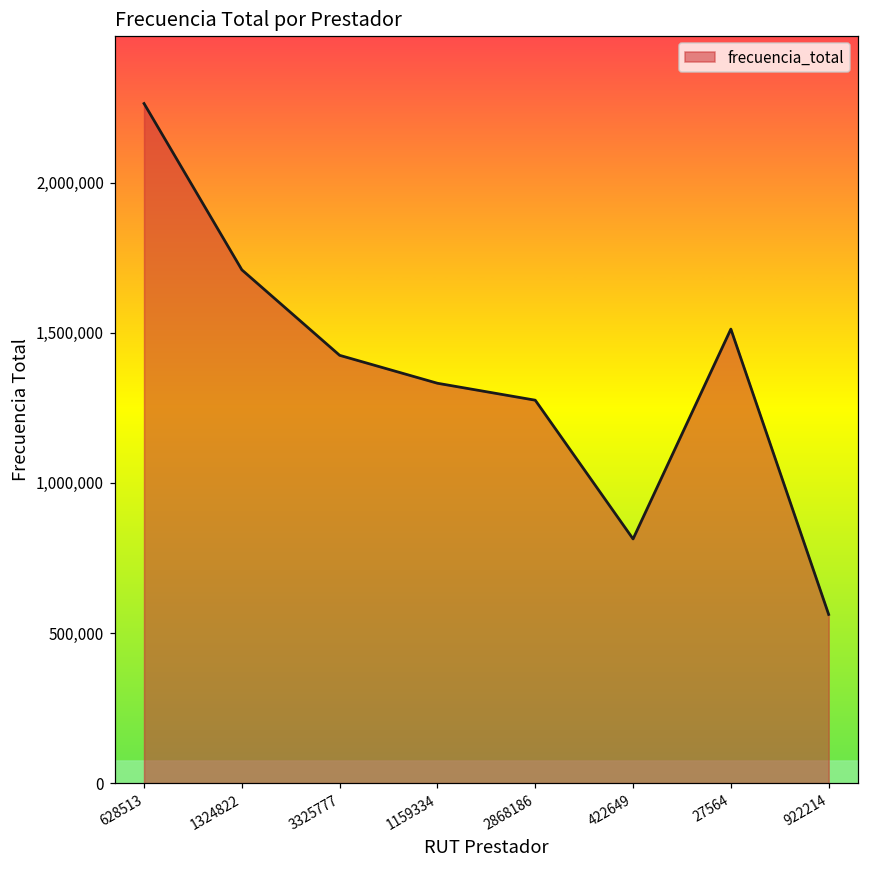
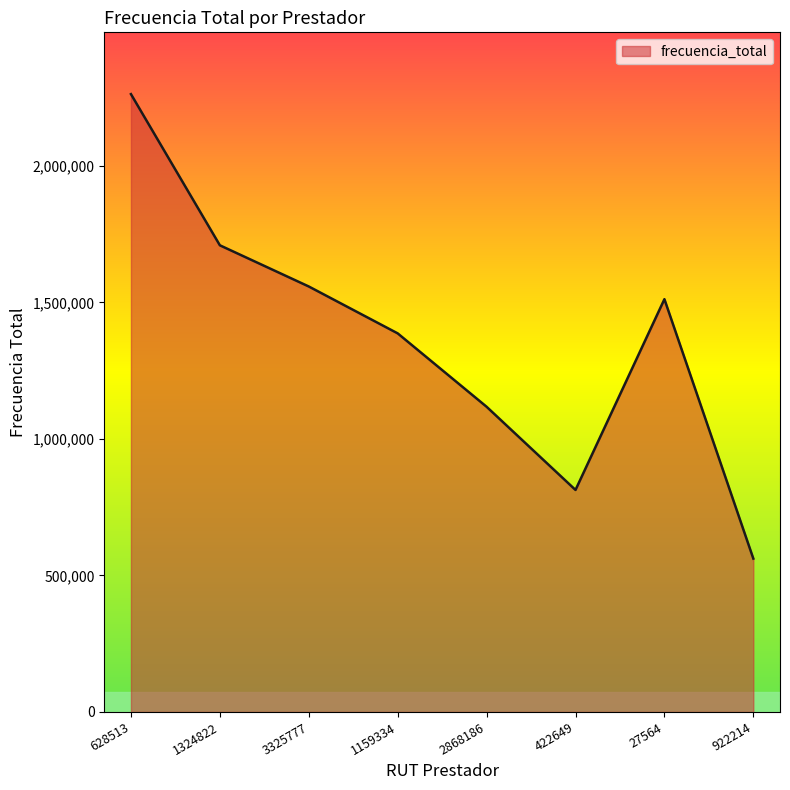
3325777: 1,420,000 -> 1,560,000
1159334: 1,330,000 -> 1,390,000
2868186: 1,280,000 -> 1,120,000
